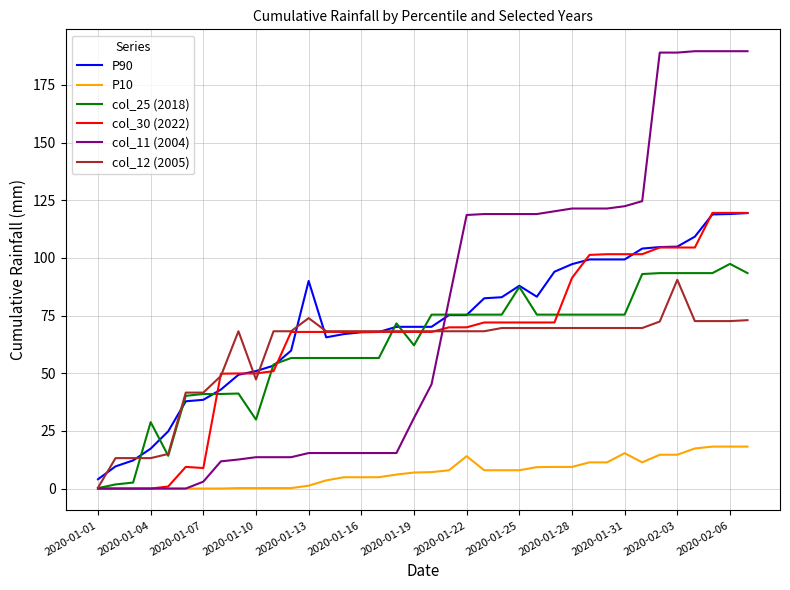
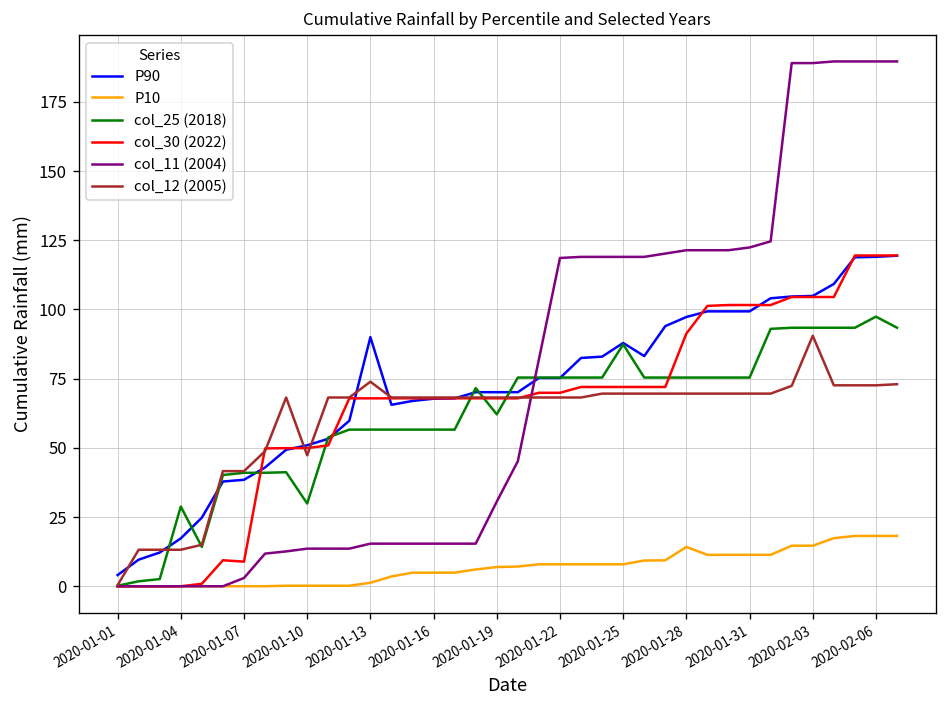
P10, 2020-01-22: 14 -> 8
P10, 2020-01-28: 9 -> 14
P10, 2020-01-31: 15 -> 11
